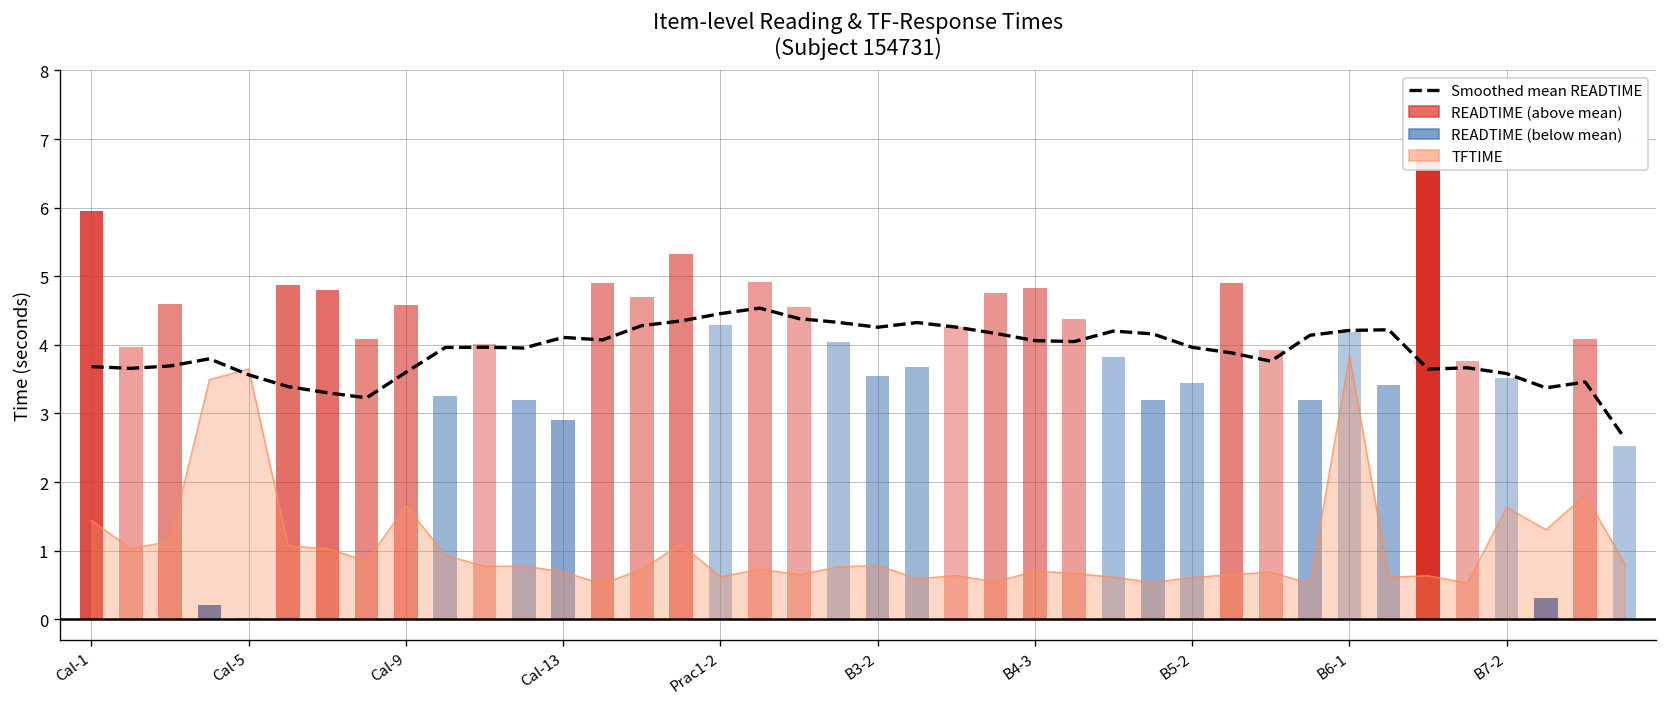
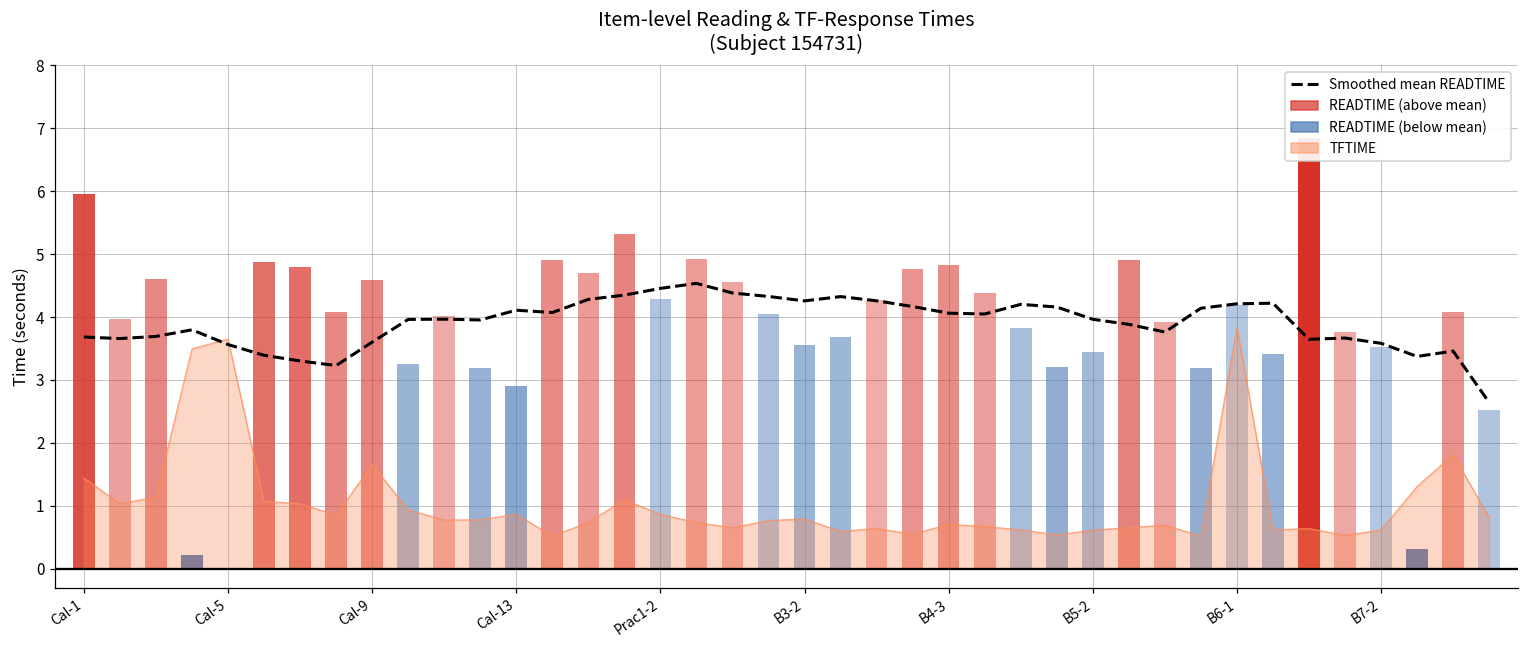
TFTIME, Cal-13: 0.7 -> 0.9
TFTIME, Prac1-2: 0.6 -> 0.9
TFTIME, B7-2: 1.6 -> 0.6
